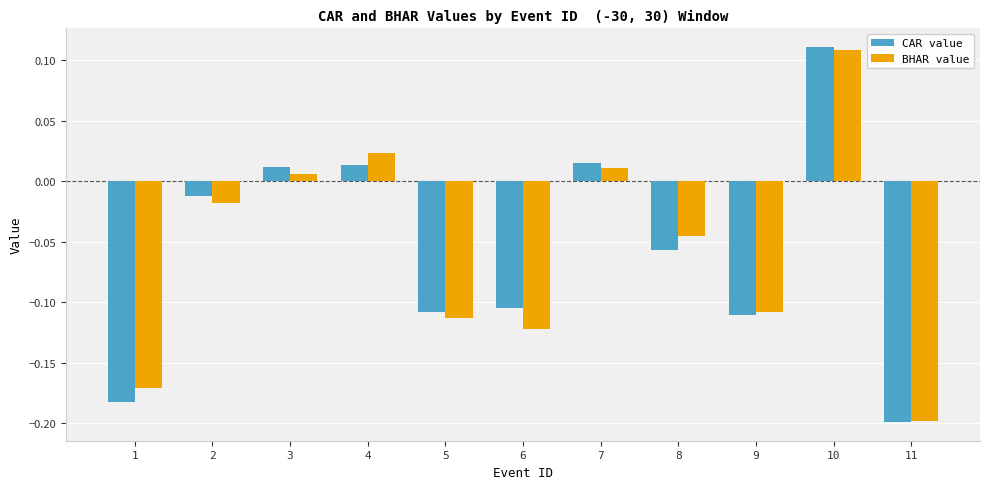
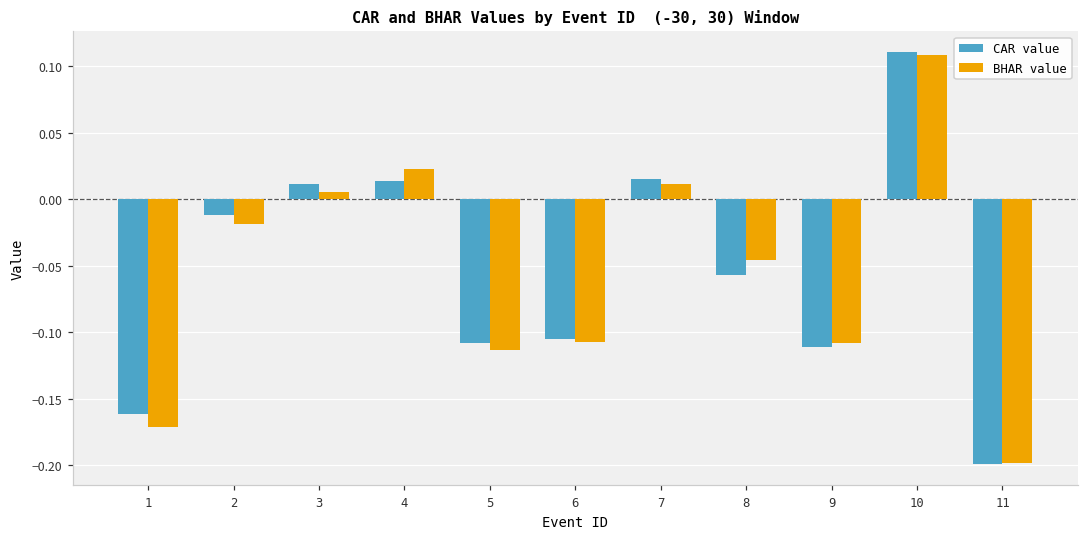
CAR value, 1: -0.183 -> -0.161
BHAR value, 6: -0.122 -> -0.107
